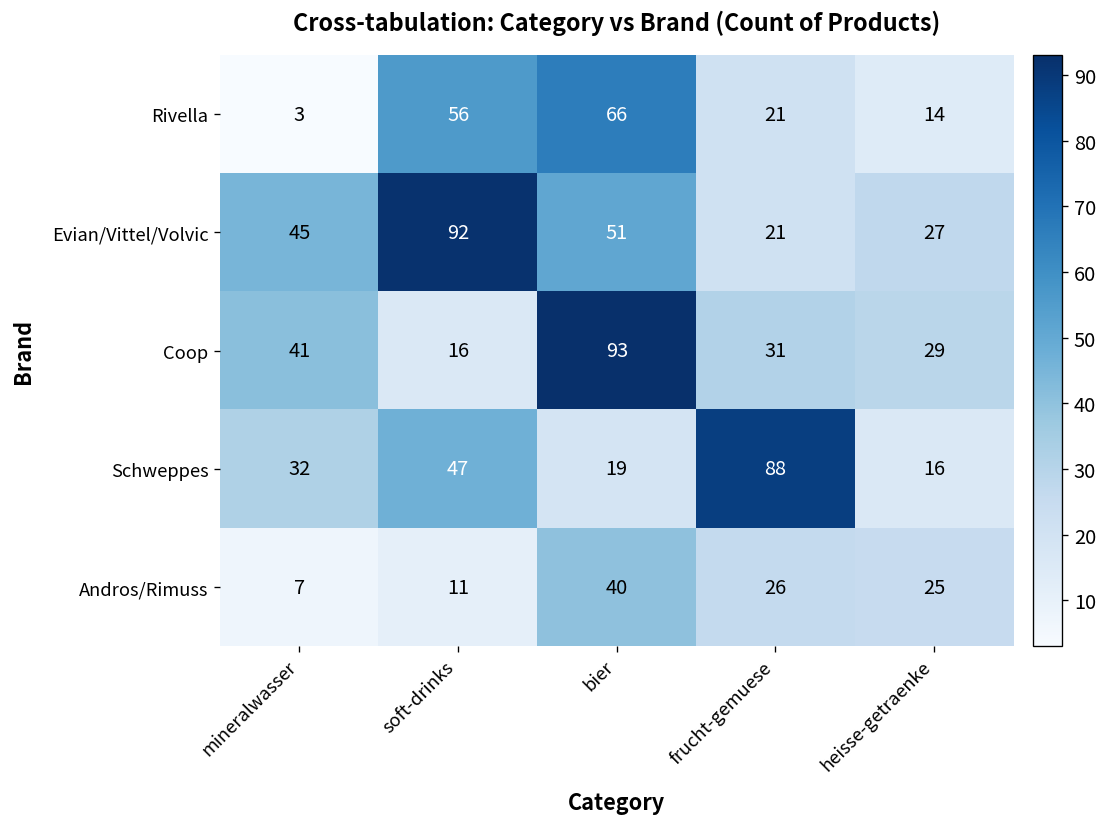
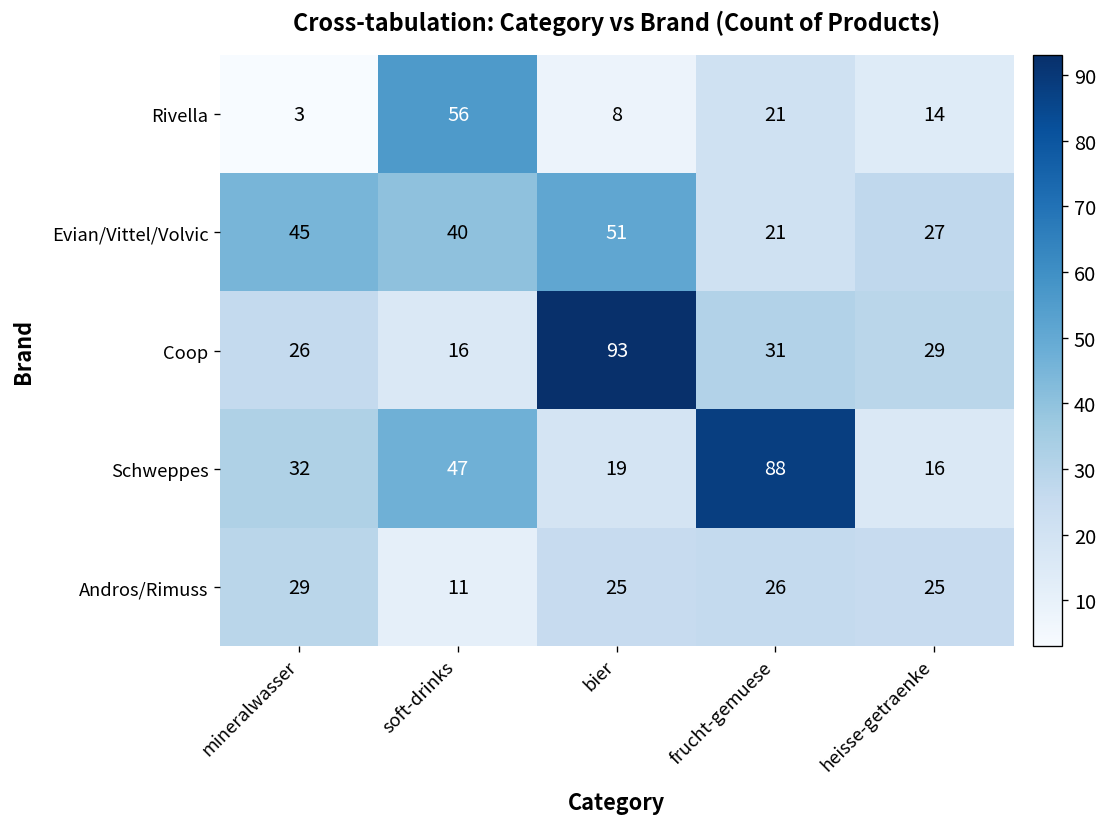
Rivella, bier: 66 -> 8
Evian/Vittel/Volvic, soft-drinks: 92 -> 40
Coop, mineralwasser: 41 -> 26
Andros/Rimuss, mineralwasser: 7 -> 29
Andros/Rimuss, bier: 40 -> 25
